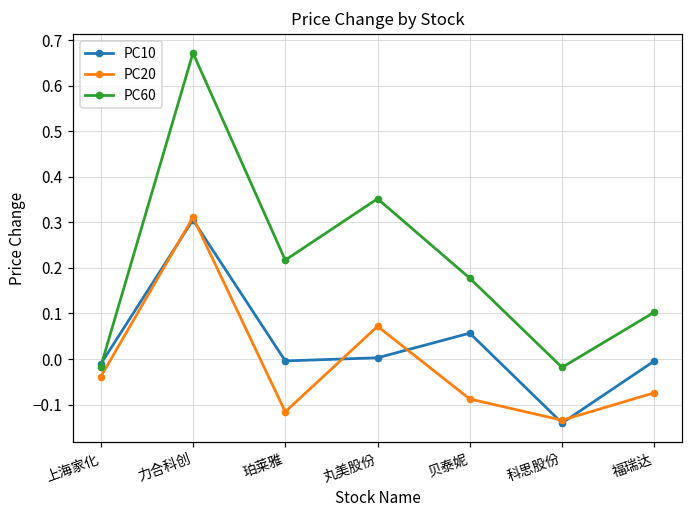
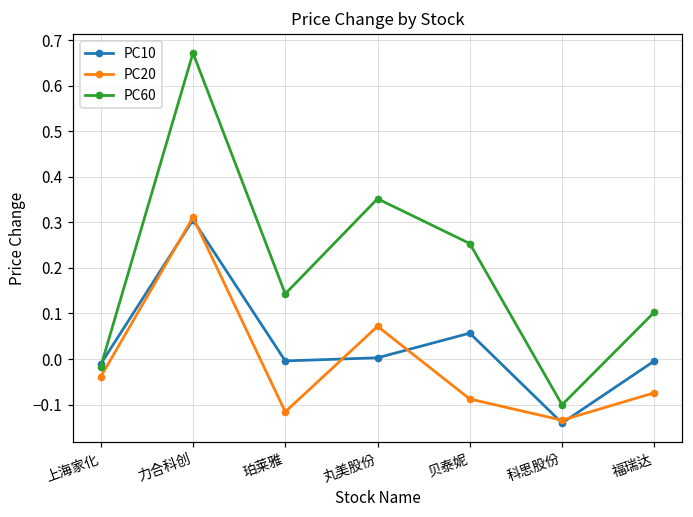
PC60, 珀莱雅: 0.22 -> 0.14
PC60, 贝泰妮: 0.18 -> 0.25
PC60, 科思股份: -0.02 -> -0.10
